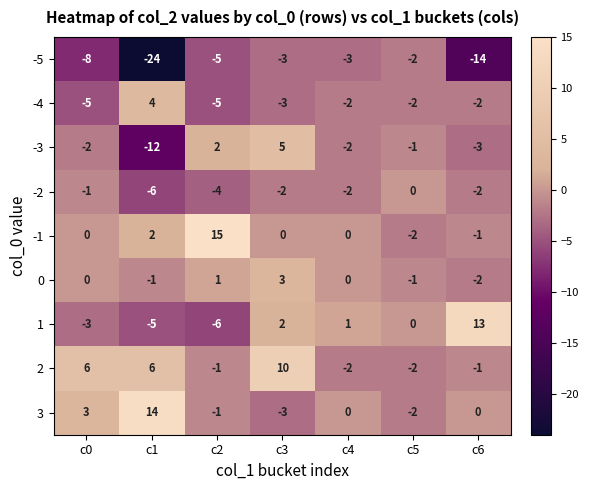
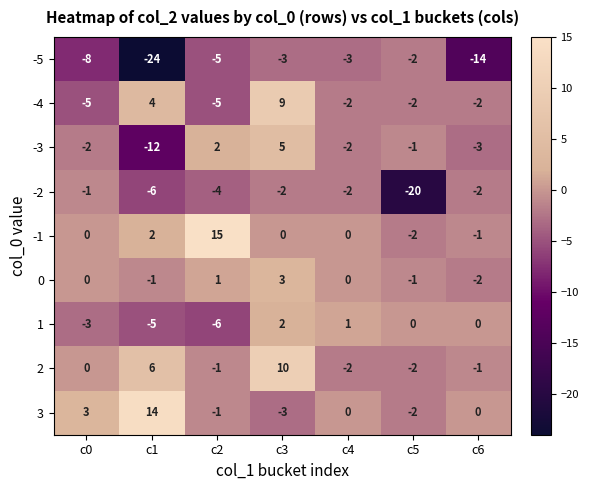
-4, c3: -3 -> 9
-2, c5: 0 -> -20
1, c6: 13 -> 0
2, c0: 6 -> 0
